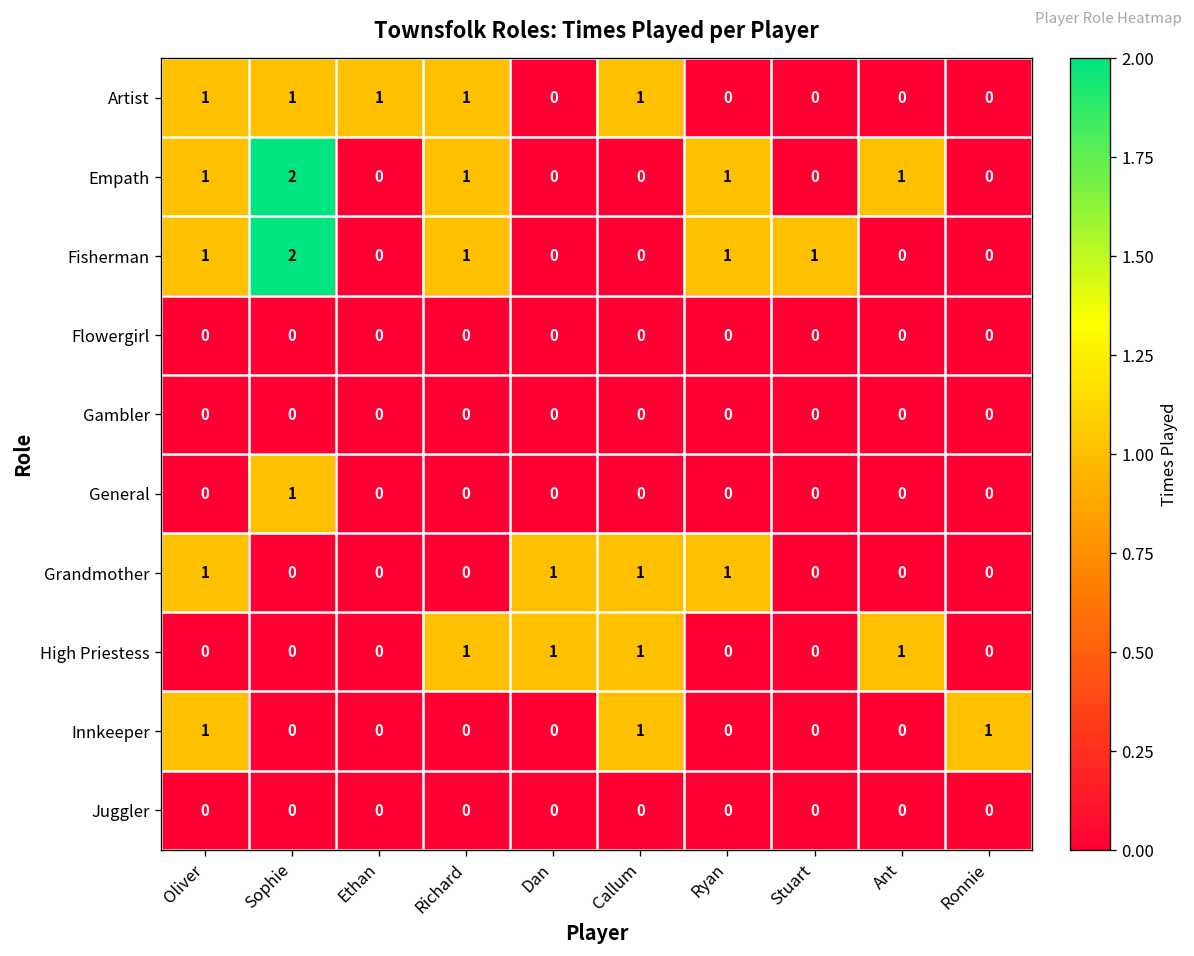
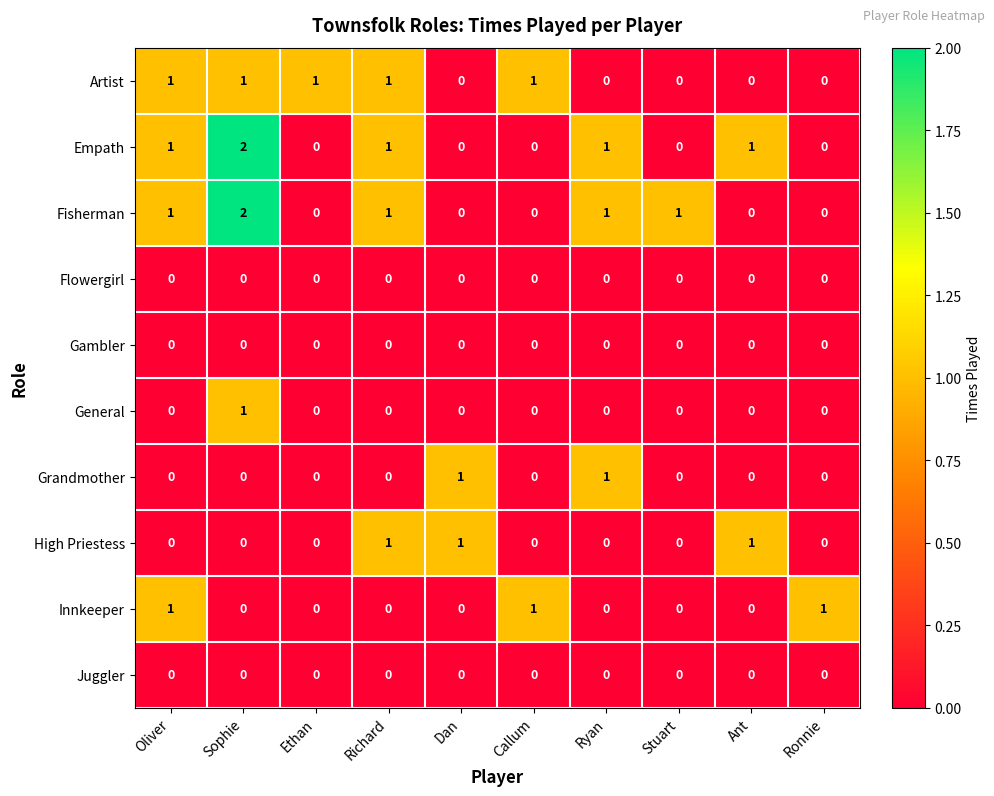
Grandmother, Oliver: 1 -> 0
Grandmother, Callum: 1 -> 0
High Priestess, Callum: 1 -> 0
